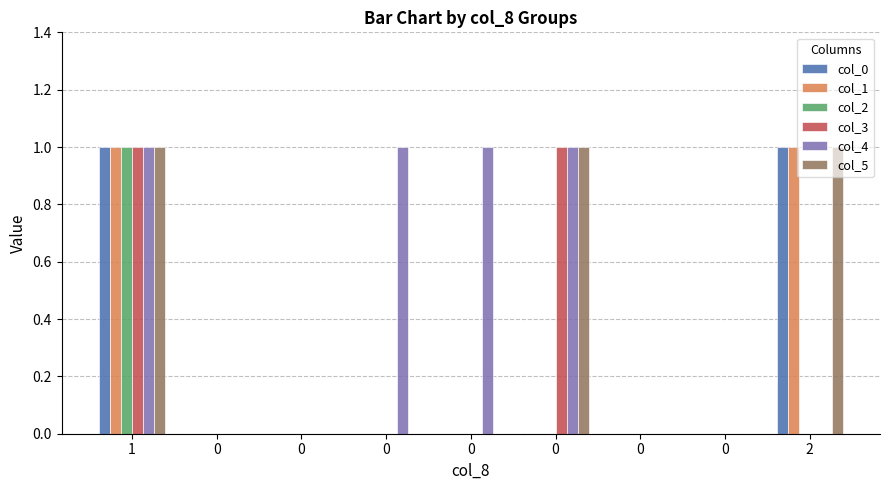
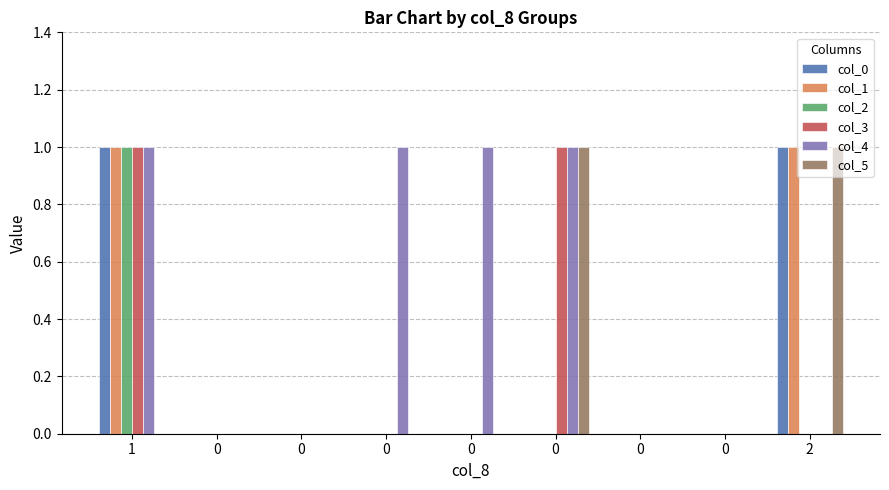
col_5, 1: 1 -> 0
